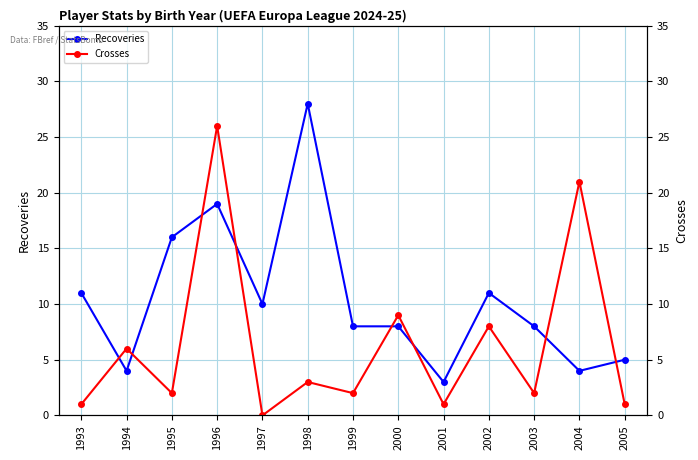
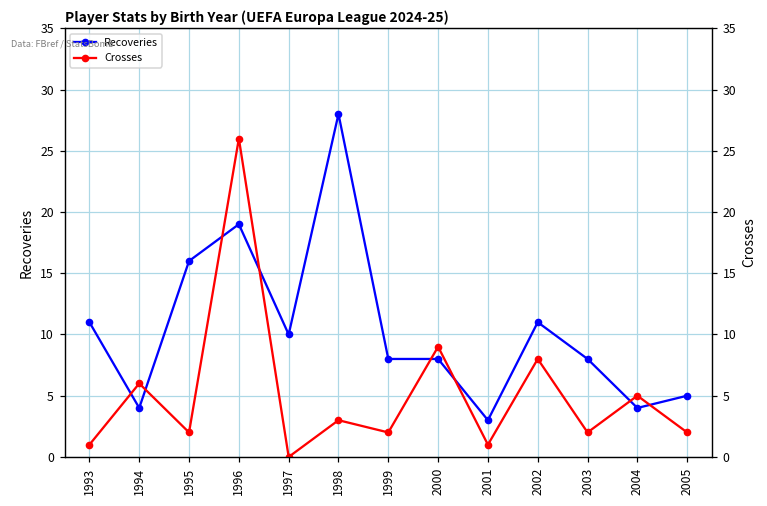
Crosses, 2004: 21 -> 5
Crosses, 2005: 1 -> 2
